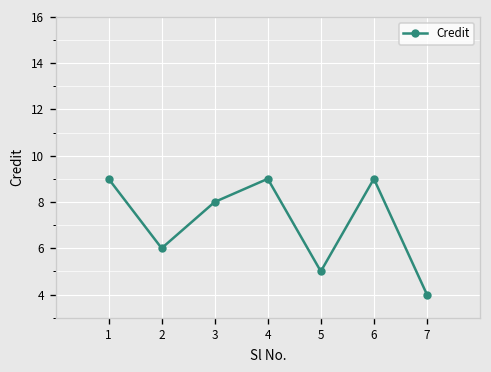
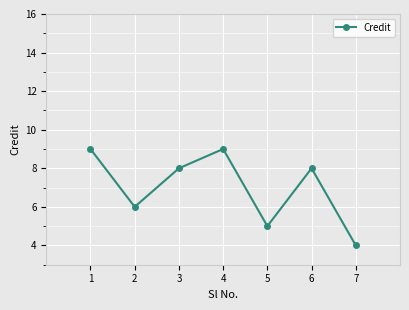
6: 9 -> 8
